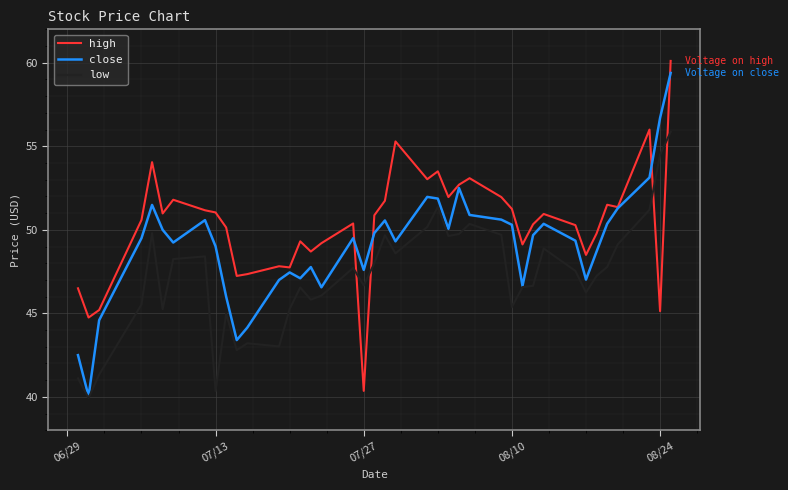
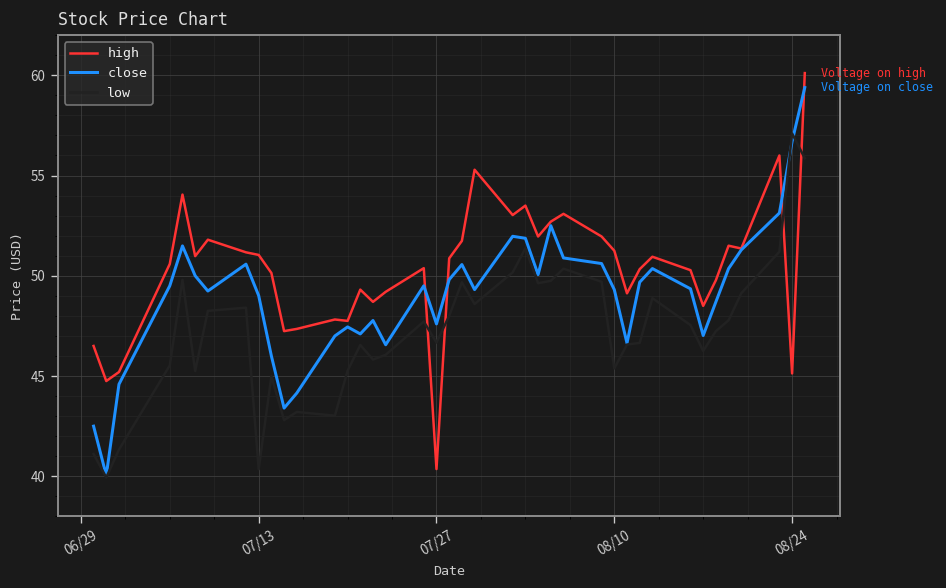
close, 08/10: 50.3 -> 49.3
low, 08/24: 54.5 -> 57.1
